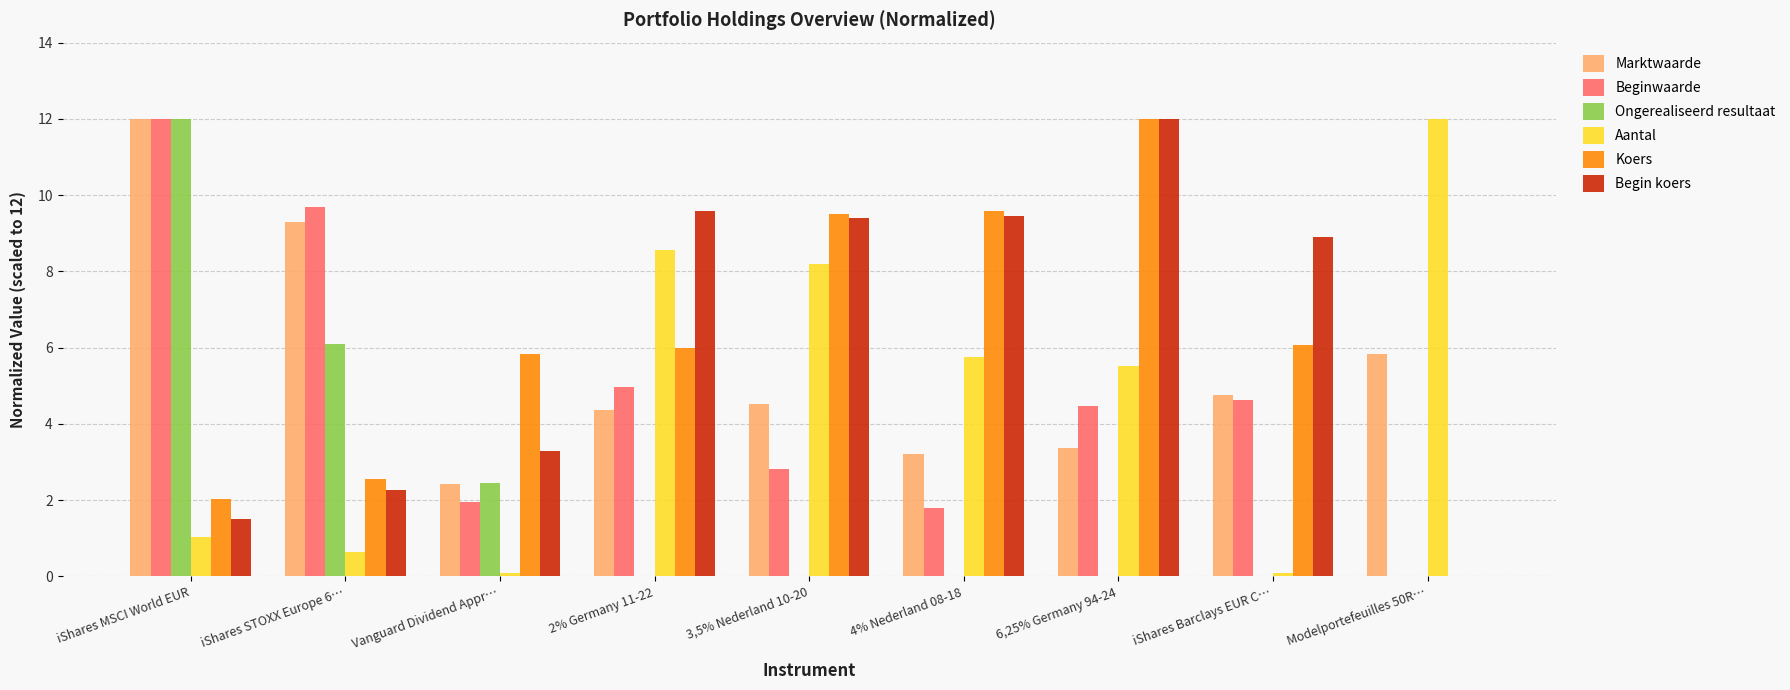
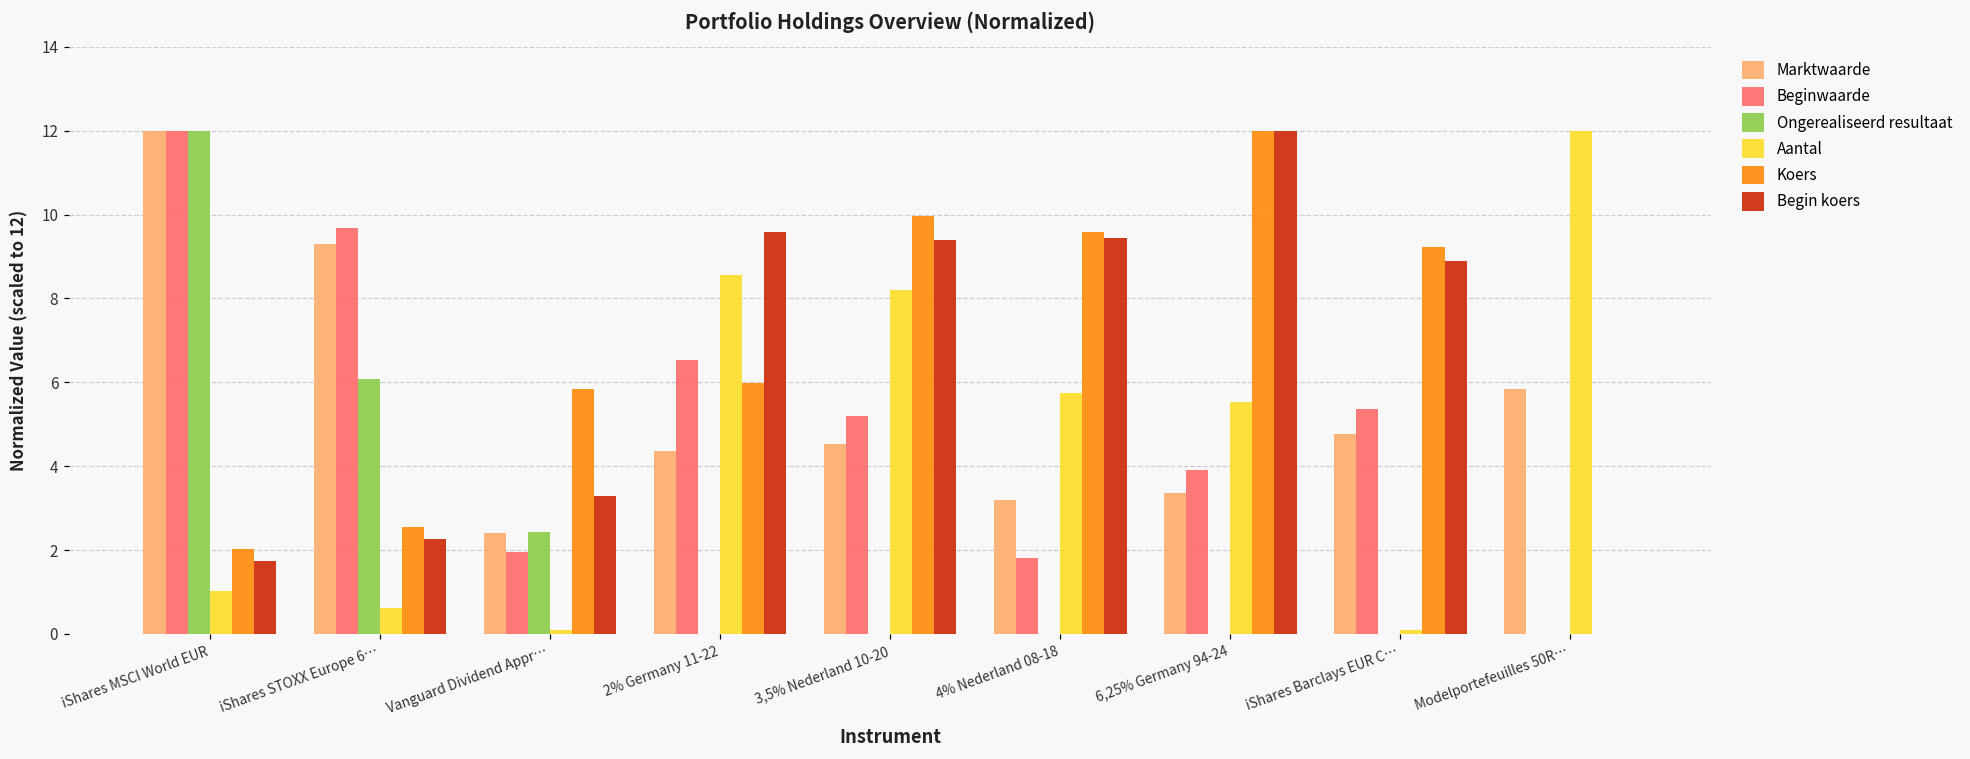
Begin koers, iShares MSCI World EUR: 1.5 -> 1.7
Beginwaarde, 2% Germany 11-22: 5.0 -> 6.5
Beginwaarde, 3,5% Nederland 10-20: 2.8 -> 5.2
Koers, 3,5% Nederland 10-20: 9.5 -> 10.0
Beginwaarde, 6,25% Germany 94-24: 4.5 -> 3.9
Beginwaarde, iShares Barclays EUR C…: 4.6 -> 5.4
Koers, iShares Barclays EUR C…: 6.1 -> 9.2
